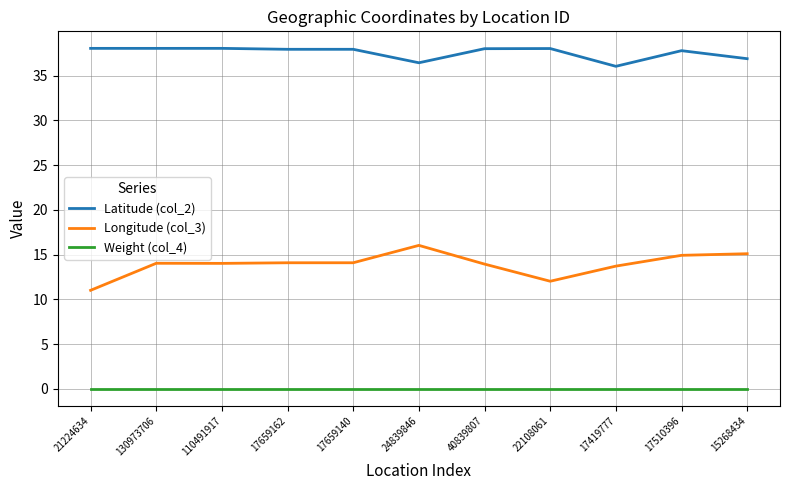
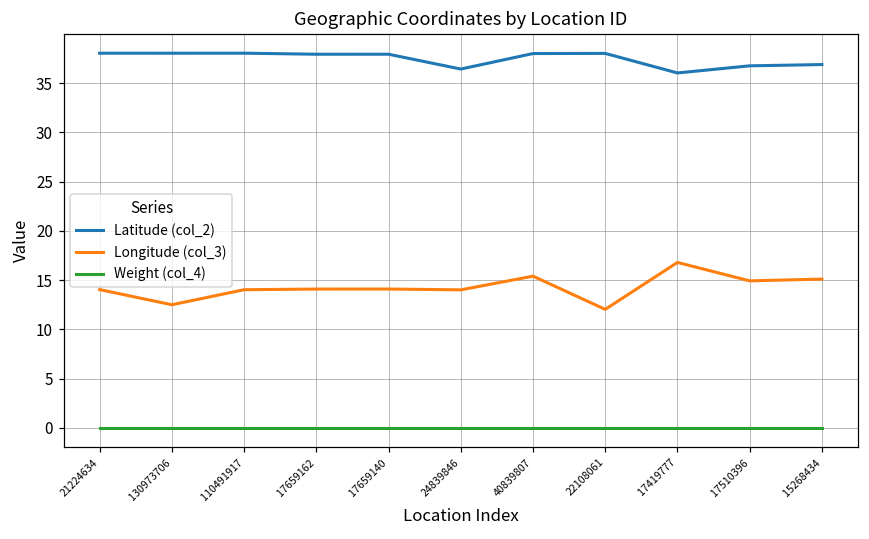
Longitude (col_3), 21224634: 11 -> 14
Longitude (col_3), 130973706: 14 -> 12
Longitude (col_3), 24839846: 16 -> 14
Longitude (col_3), 40839807: 14 -> 15
Longitude (col_3), 17419777: 14 -> 17
Latitude (col_2), 17510396: 38 -> 37
